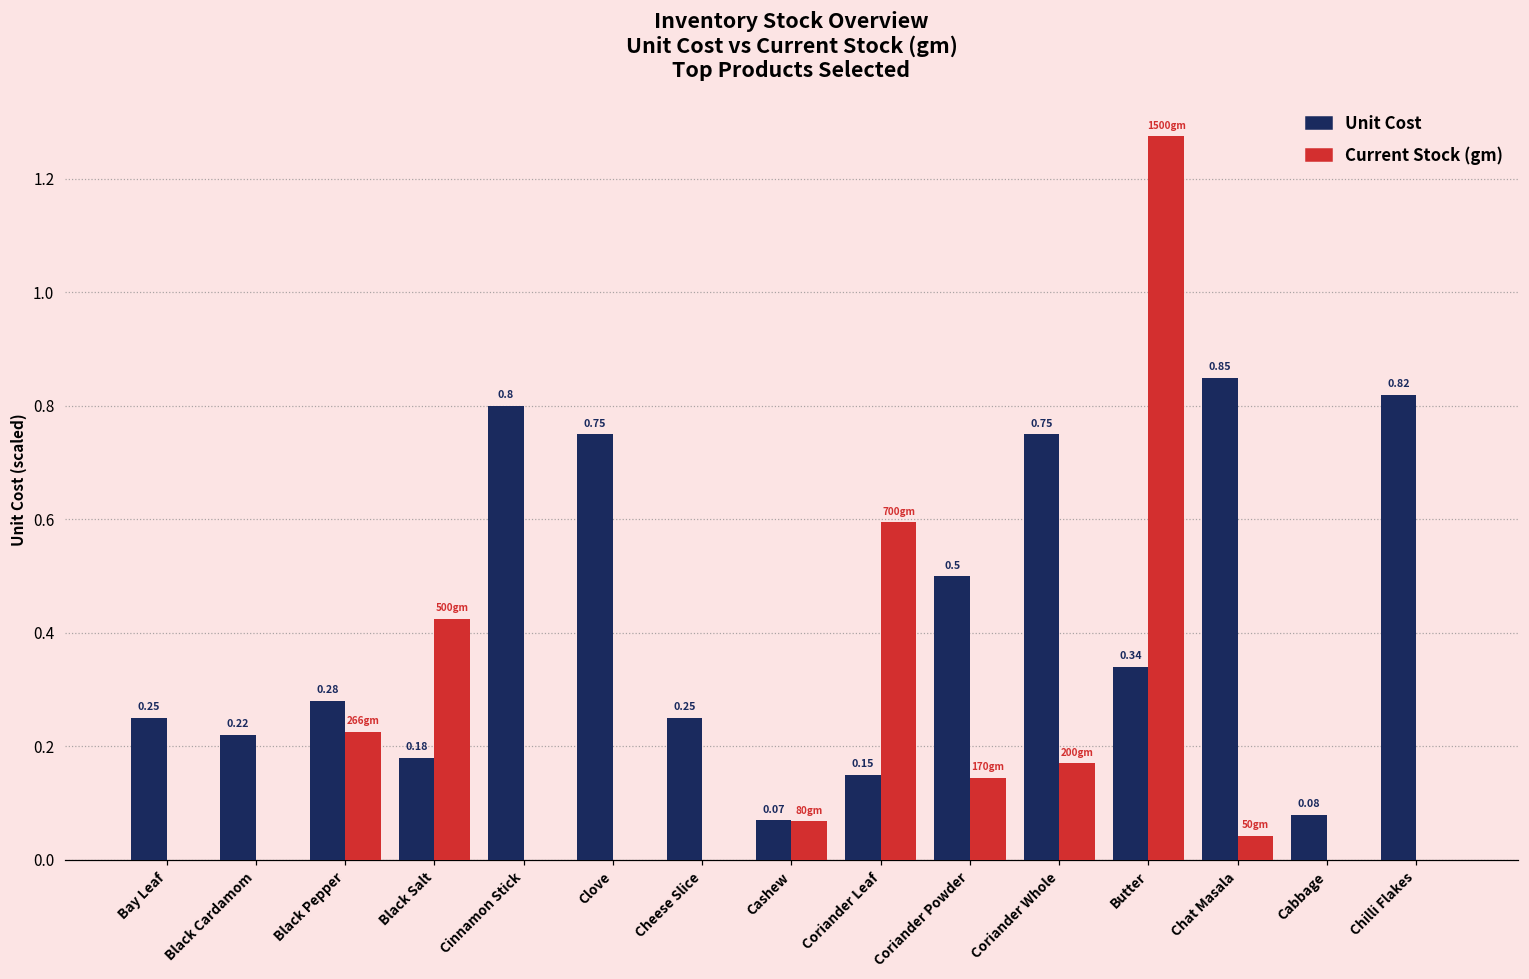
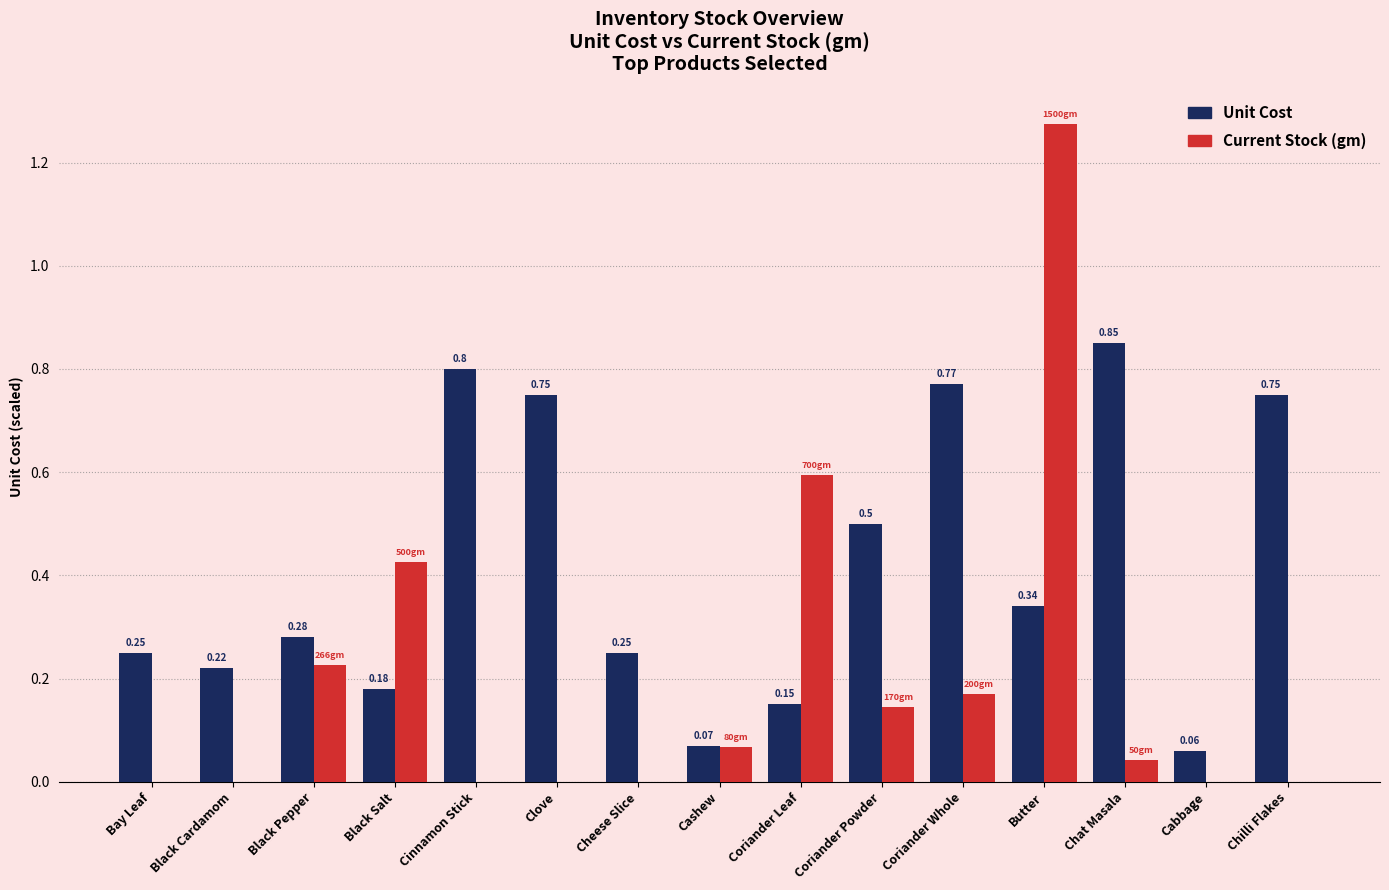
Unit Cost, Coriander Whole: 0.75 -> 0.77
Unit Cost, Cabbage: 0.08 -> 0.06
Unit Cost, Chilli Flakes: 0.82 -> 0.75
